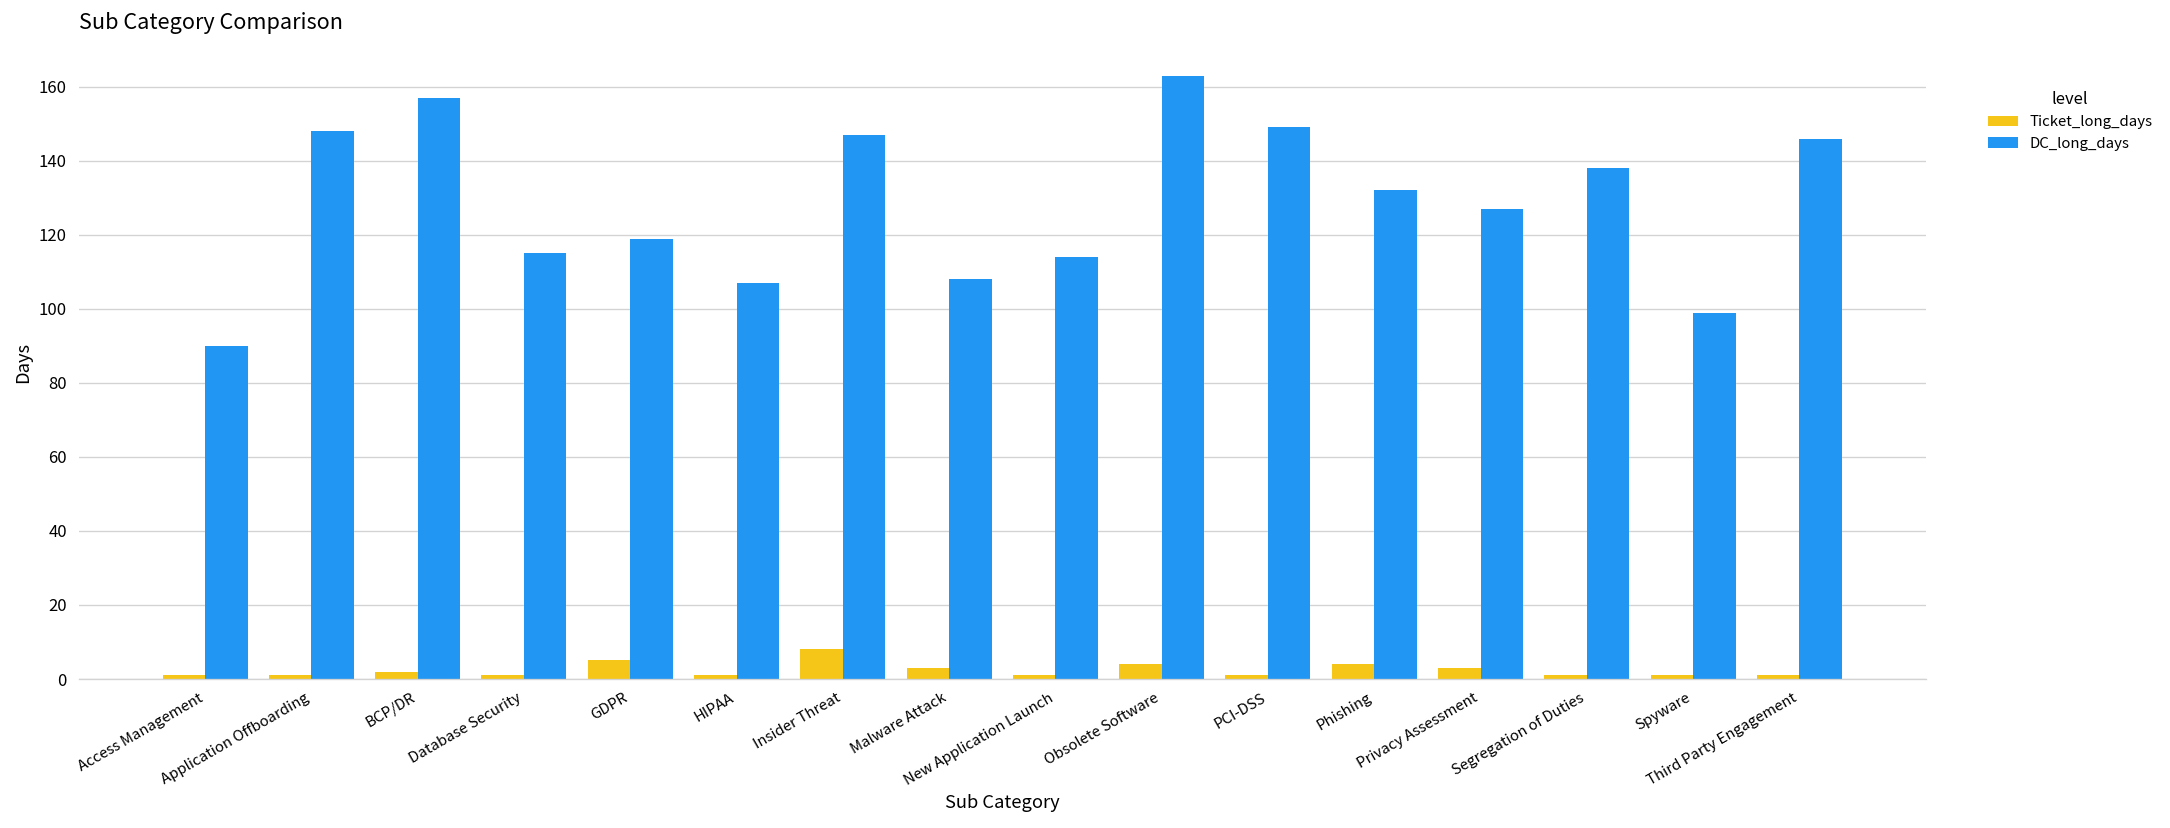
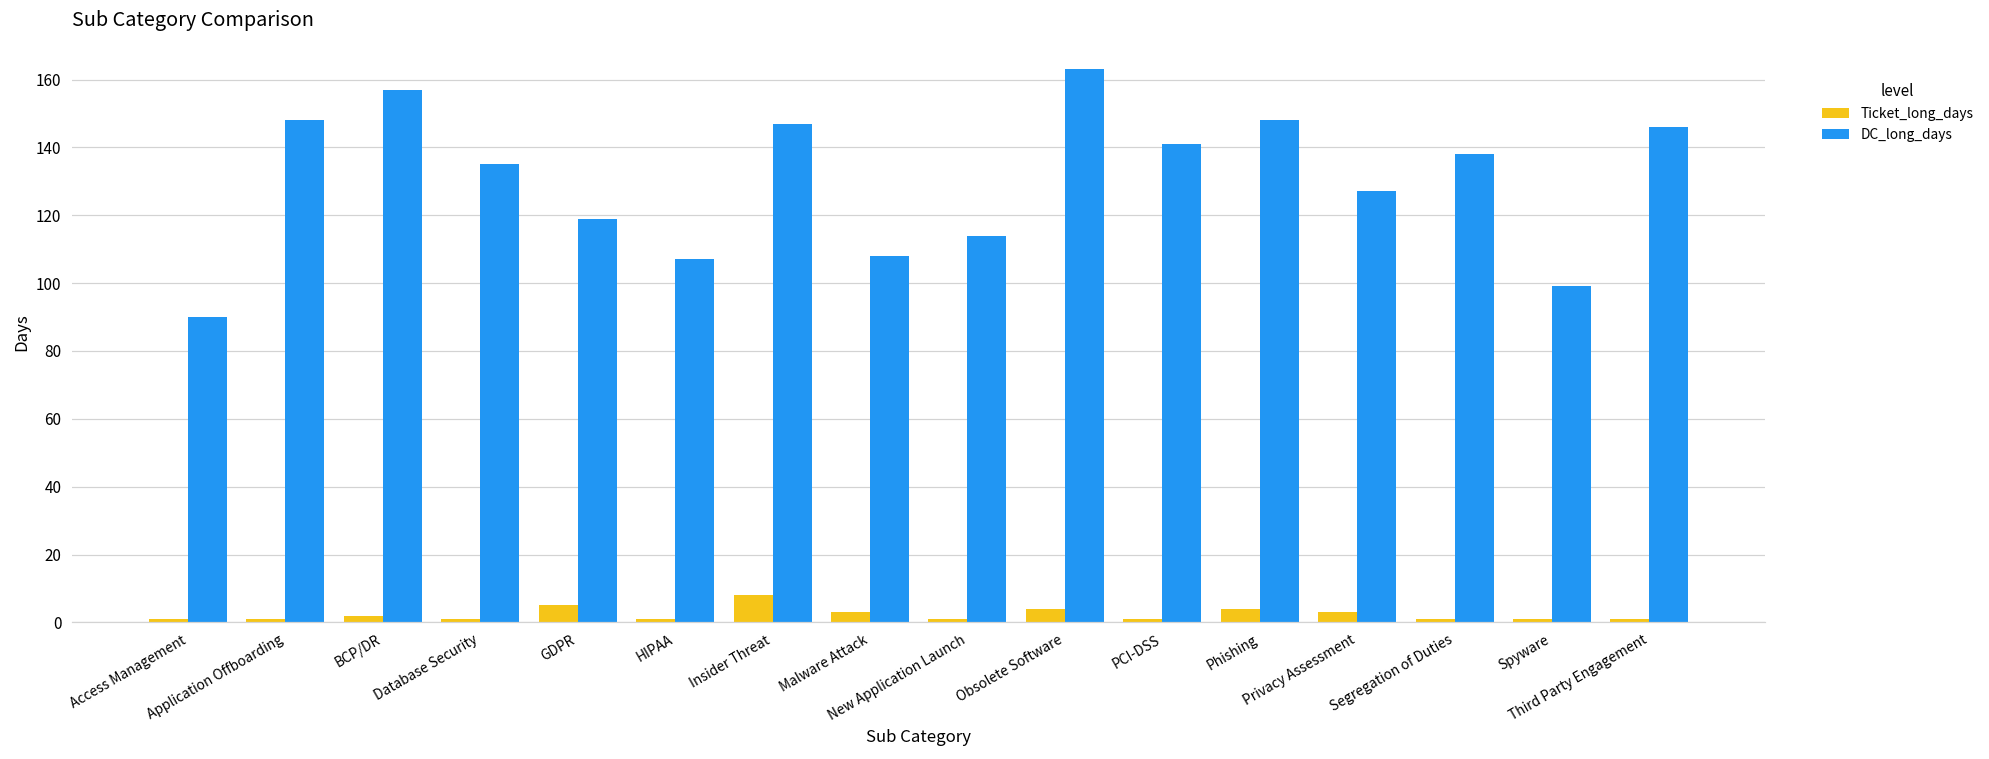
DC_long_days, Database Security: 115 -> 135
DC_long_days, PCI-DSS: 149 -> 141
DC_long_days, Phishing: 132 -> 148
